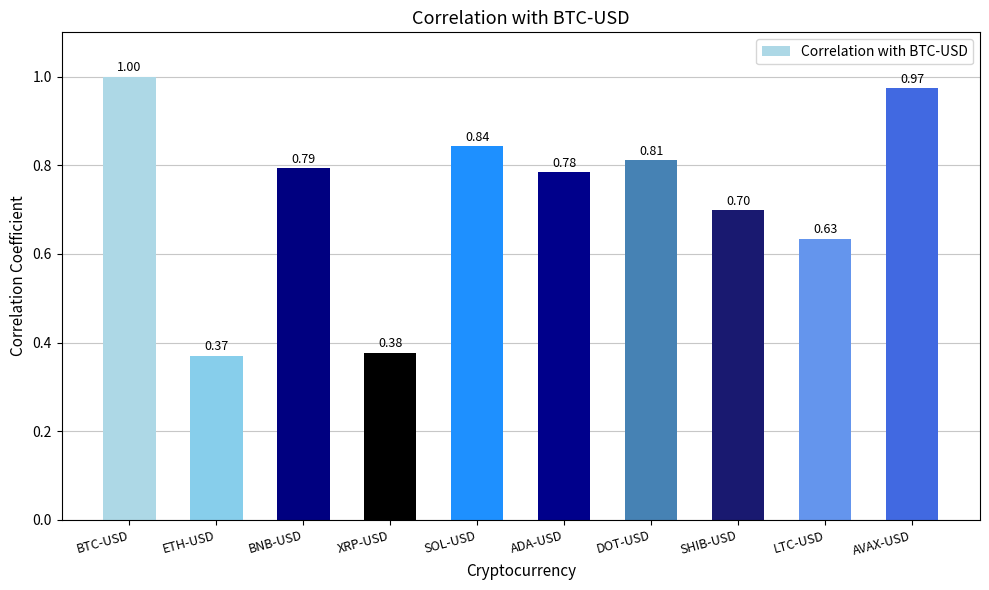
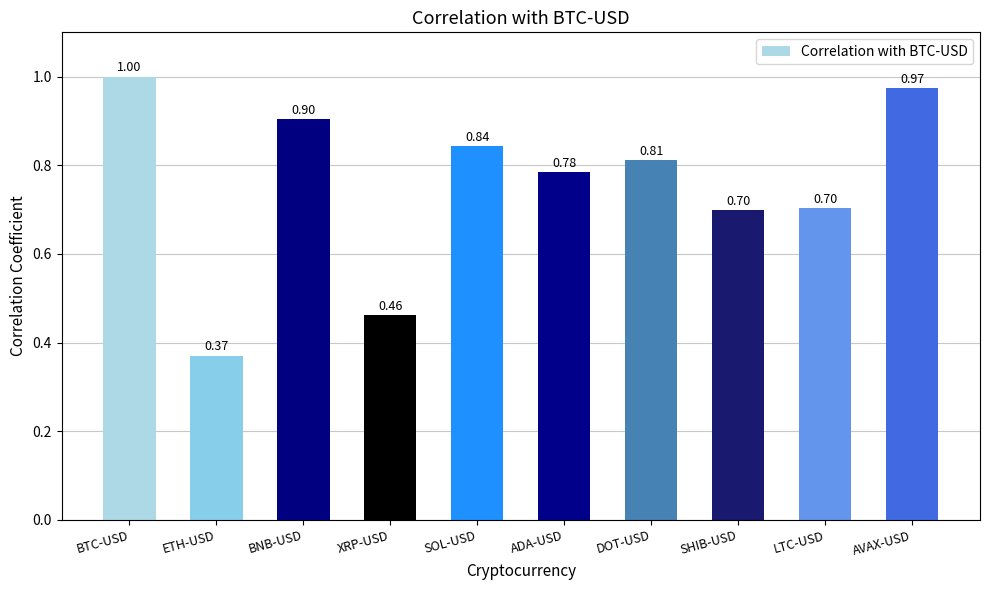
BNB-USD: 0.79 -> 0.90
XRP-USD: 0.38 -> 0.46
LTC-USD: 0.63 -> 0.70
